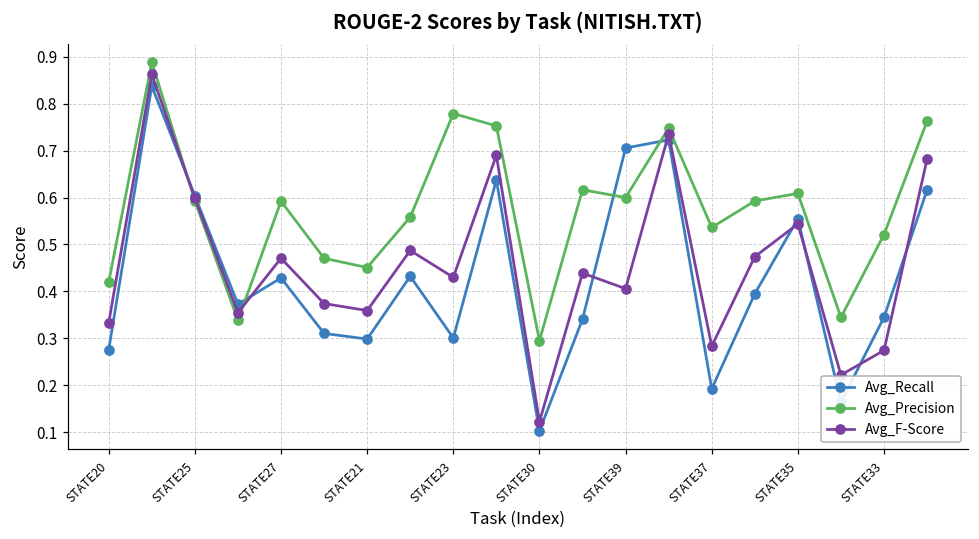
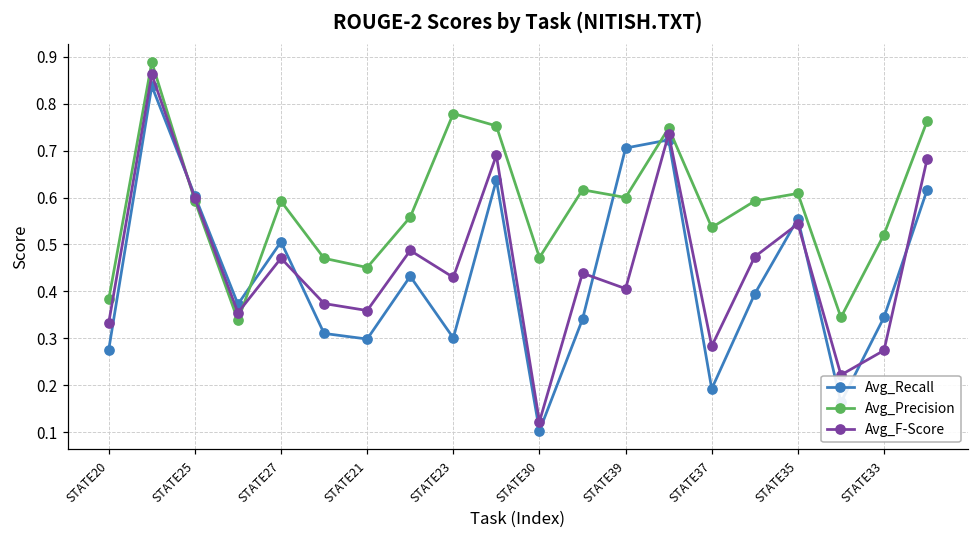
Avg_Precision, STATE20: 0.42 -> 0.38
Avg_Recall, STATE27: 0.43 -> 0.51
Avg_Precision, STATE30: 0.30 -> 0.47
